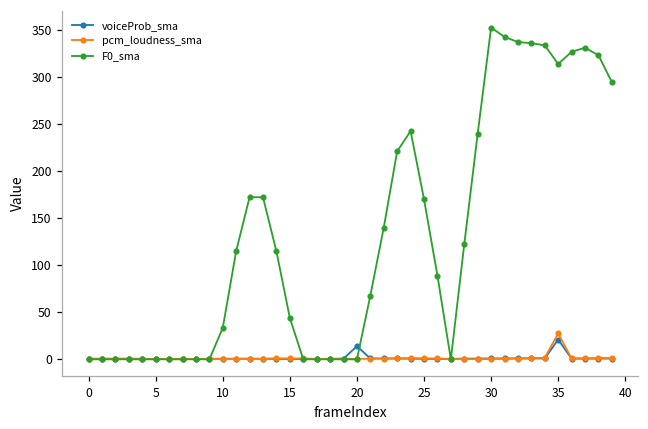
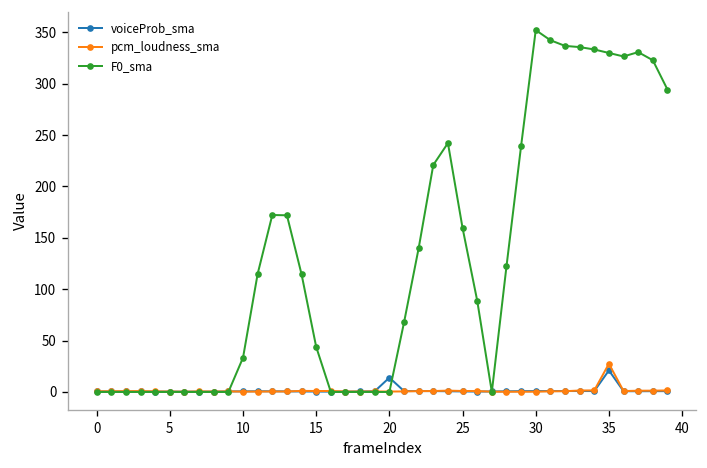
F0_sma, 25: 170 -> 160
F0_sma, 35: 310 -> 330
